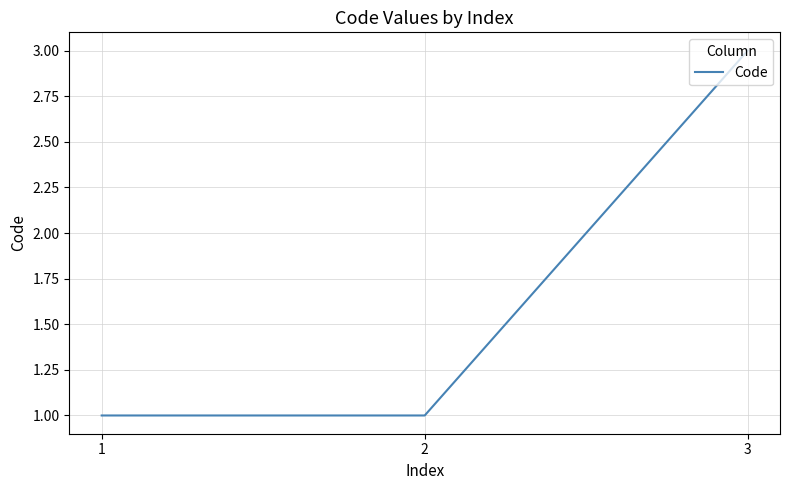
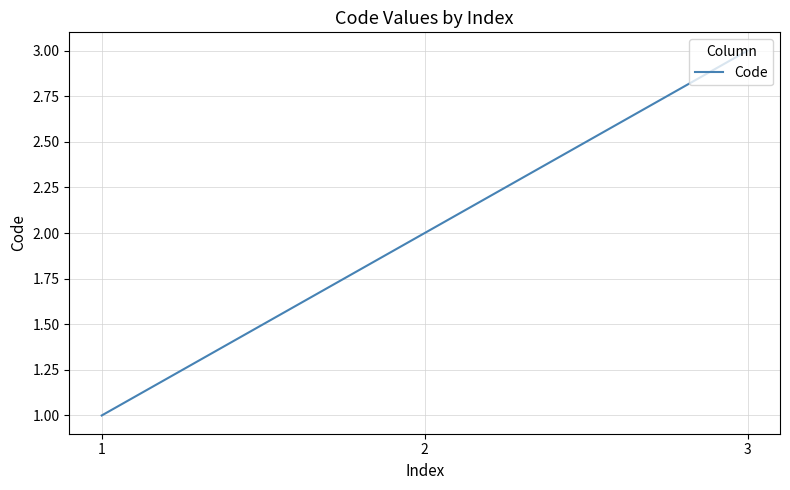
2: 1 -> 2
